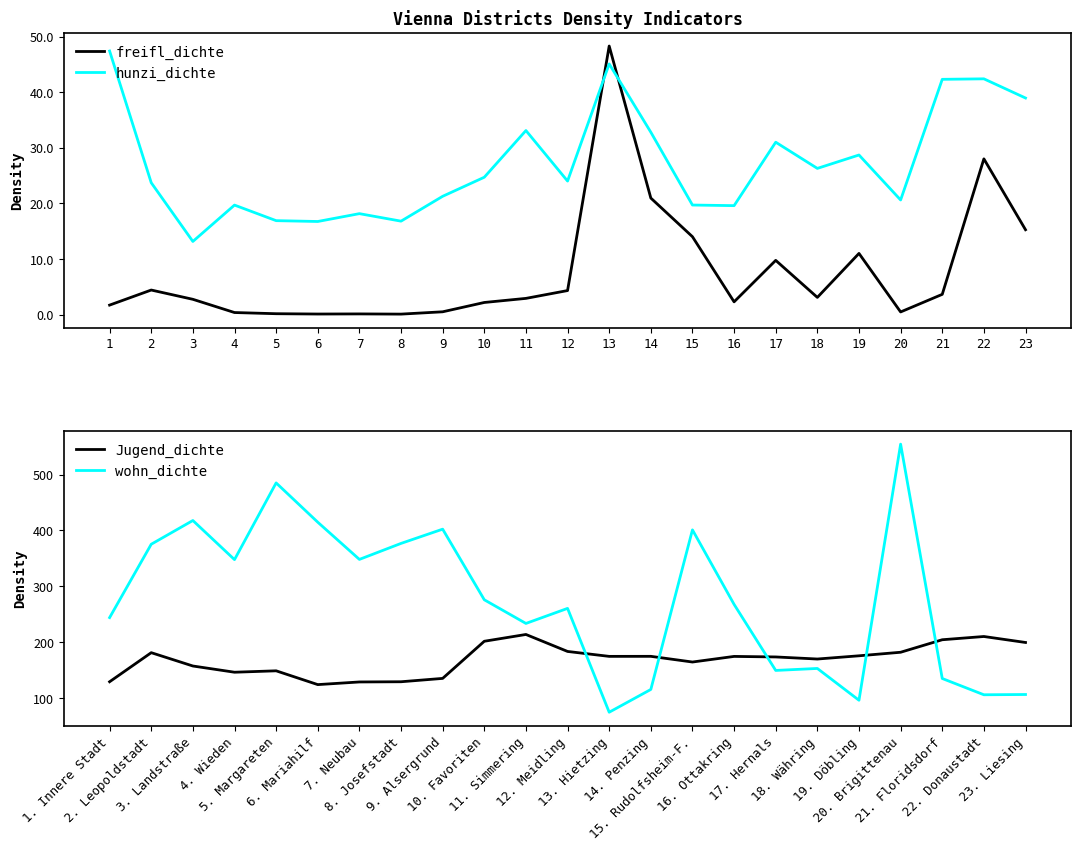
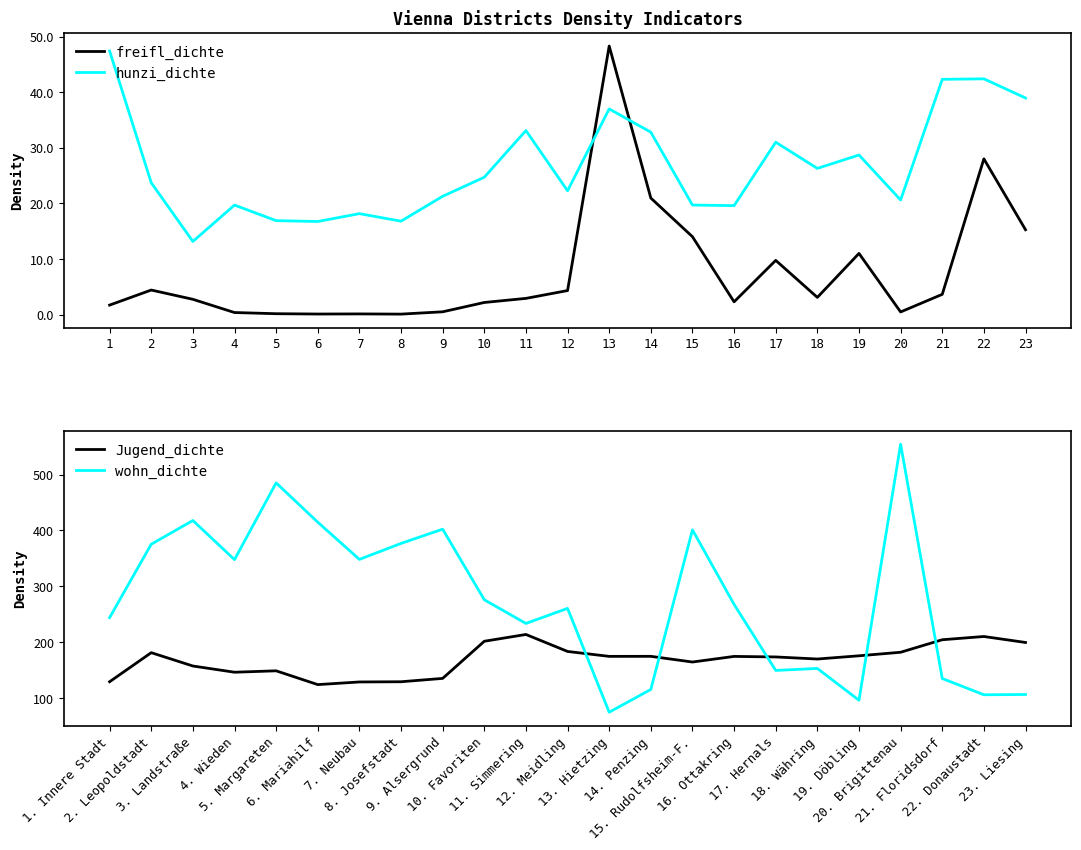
Vienna Districts Density Indicators, hunzi_dichte, 12: 24 -> 22
Vienna Districts Density Indicators, hunzi_dichte, 13: 45 -> 37
